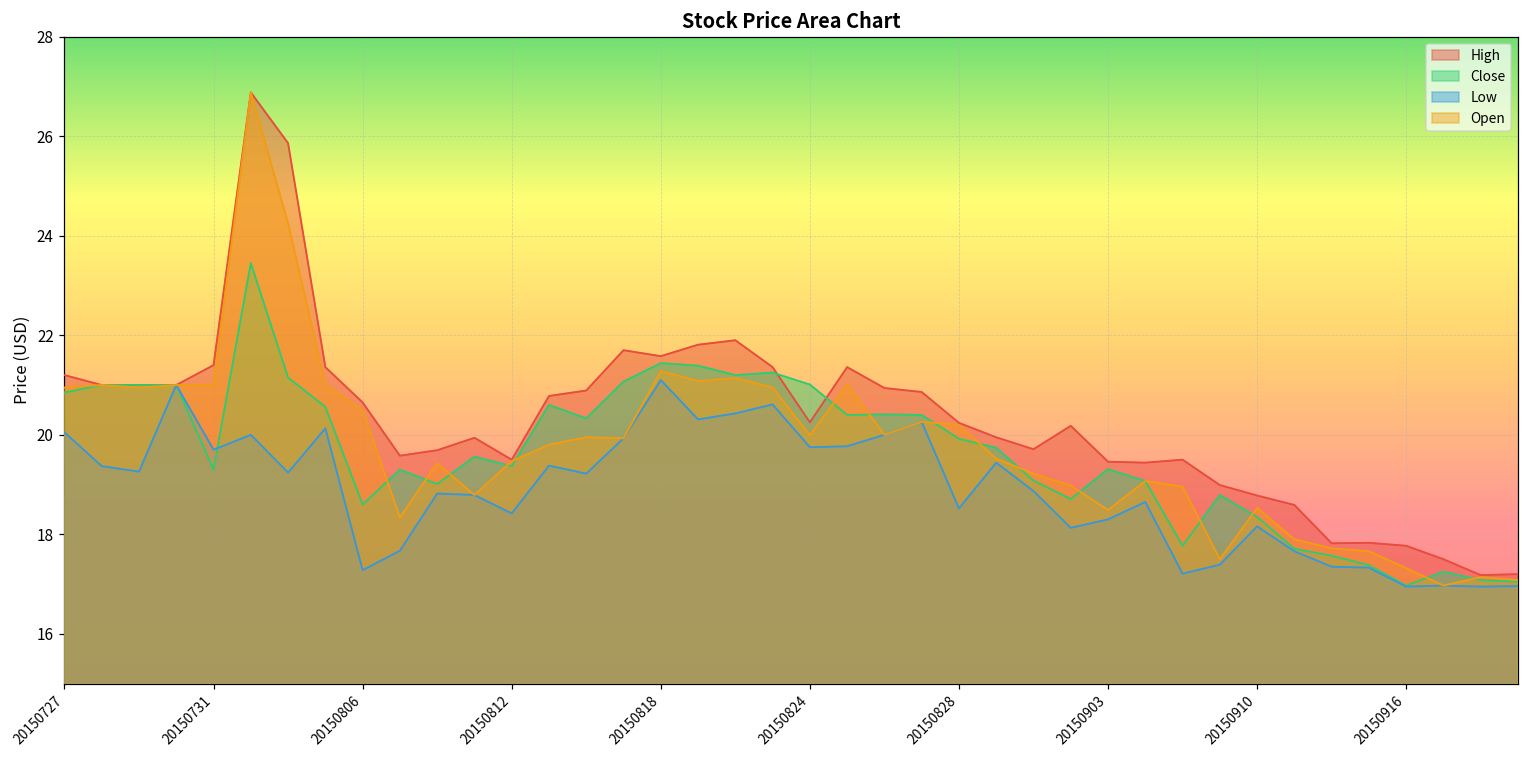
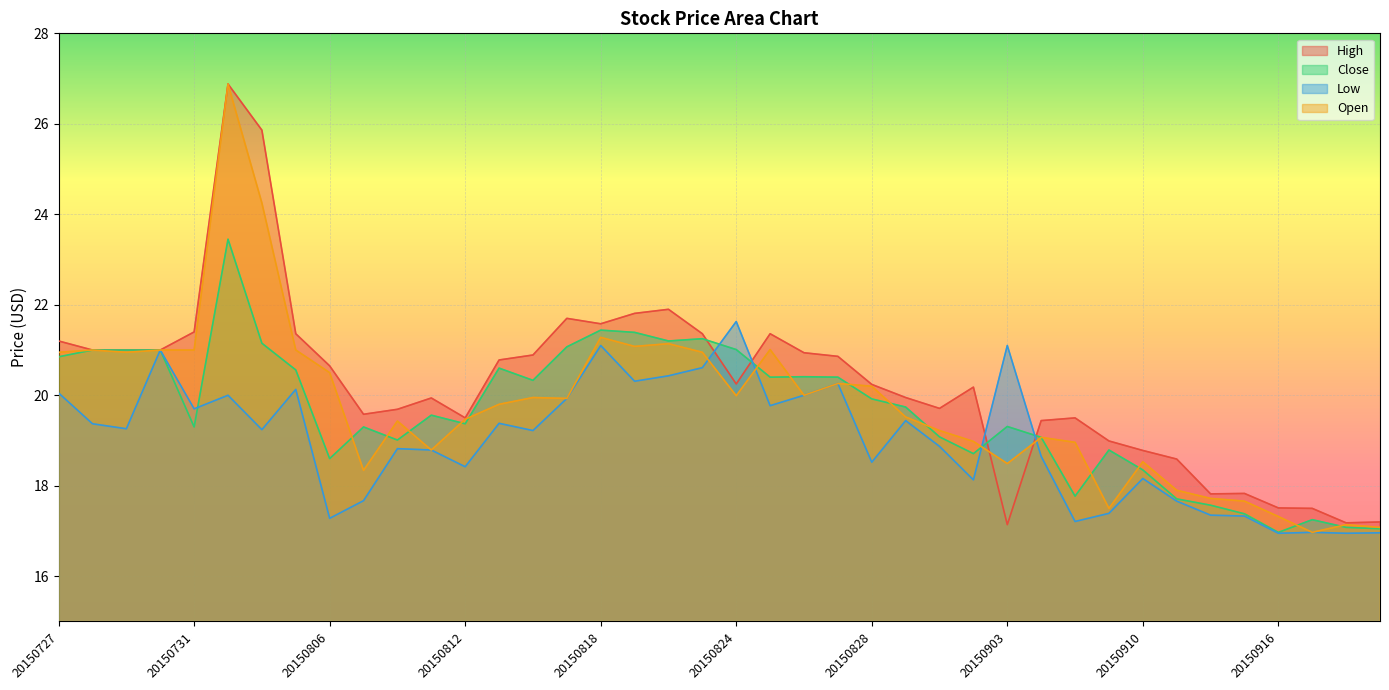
Low, 20150824: 19.8 -> 21.6
High, 20150903: 19.5 -> 17.1
Low, 20150903: 18.3 -> 21.1
High, 20150916: 17.8 -> 17.5
